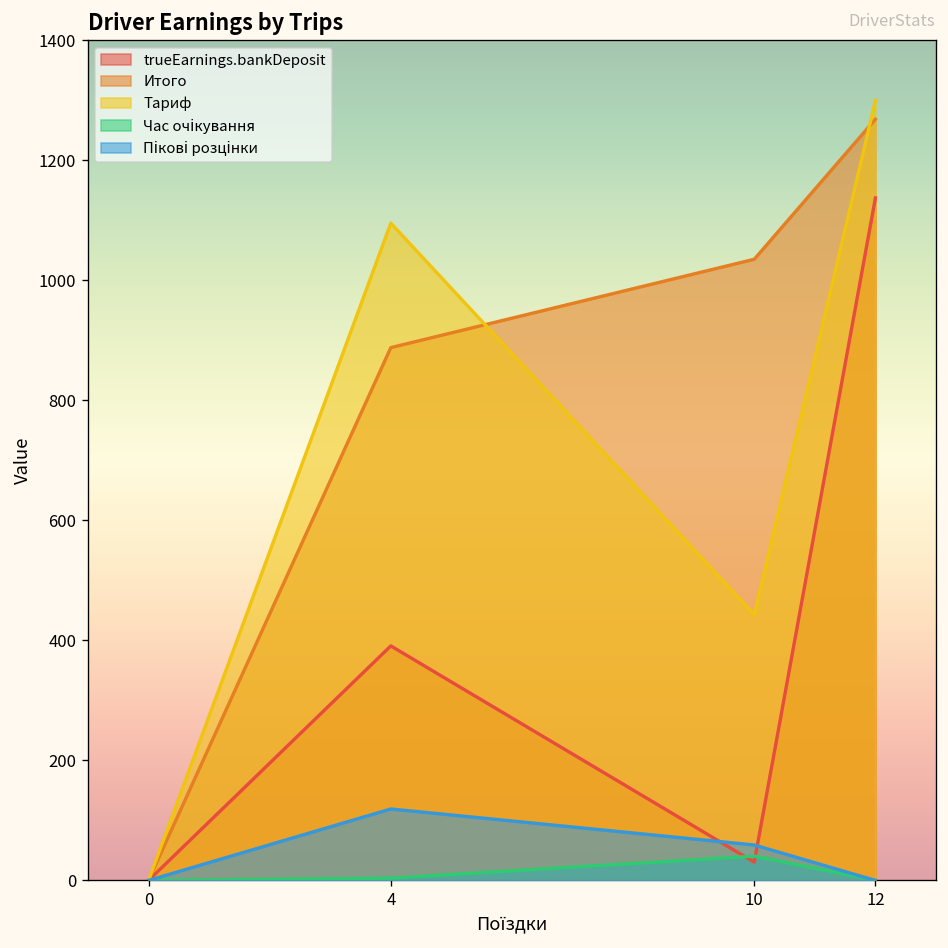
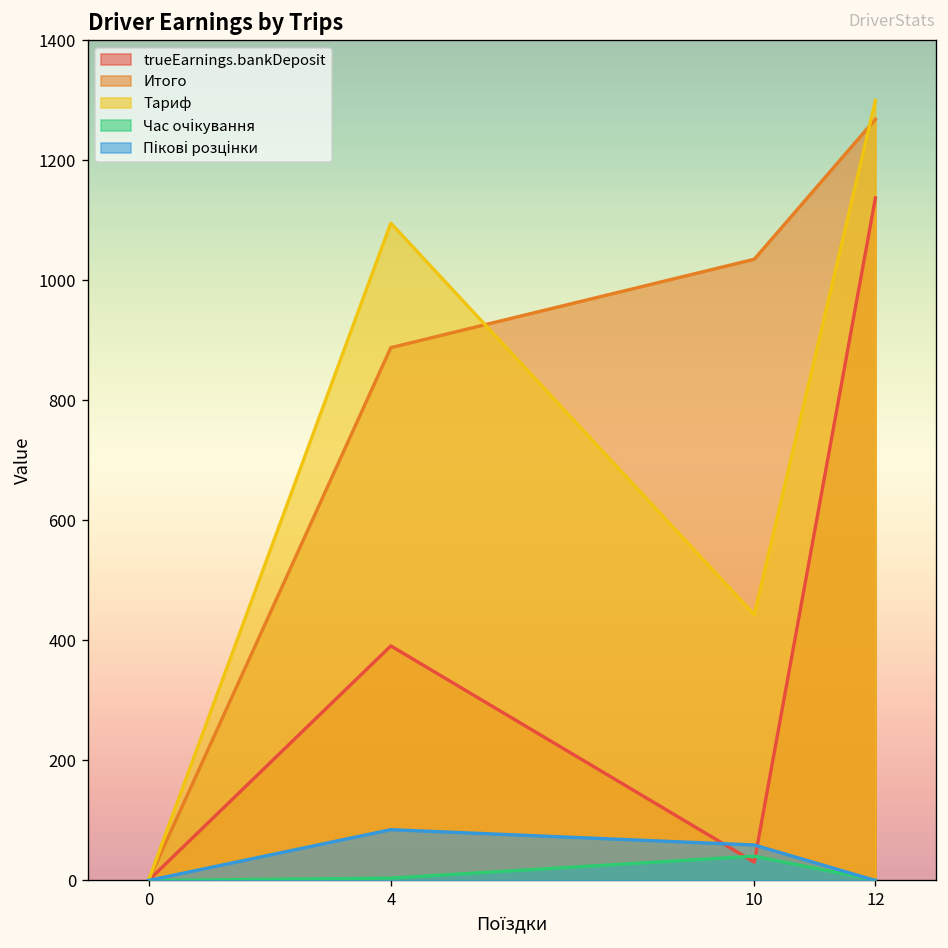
Пікові розцінки, 4: 120 -> 80
